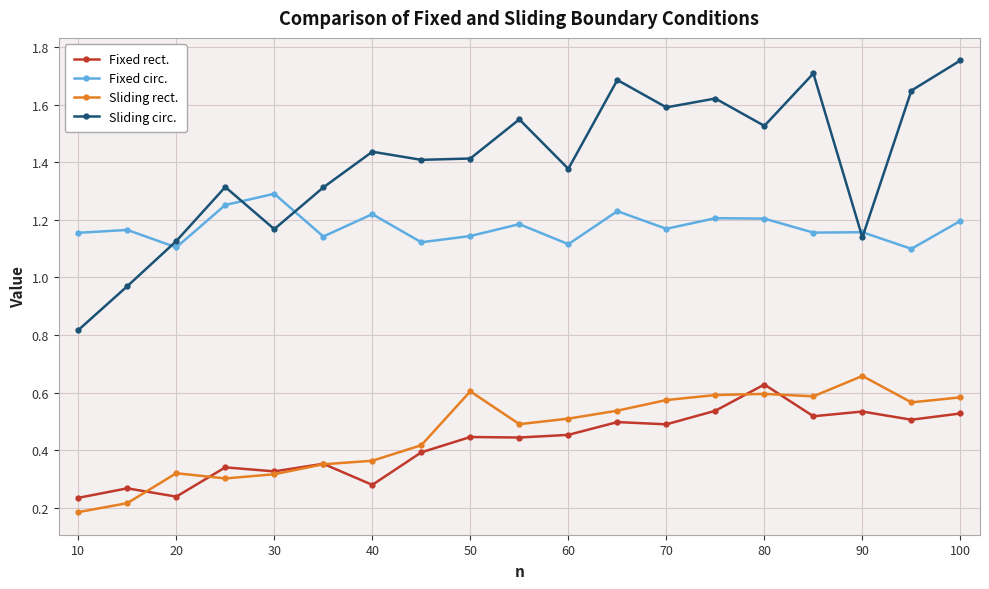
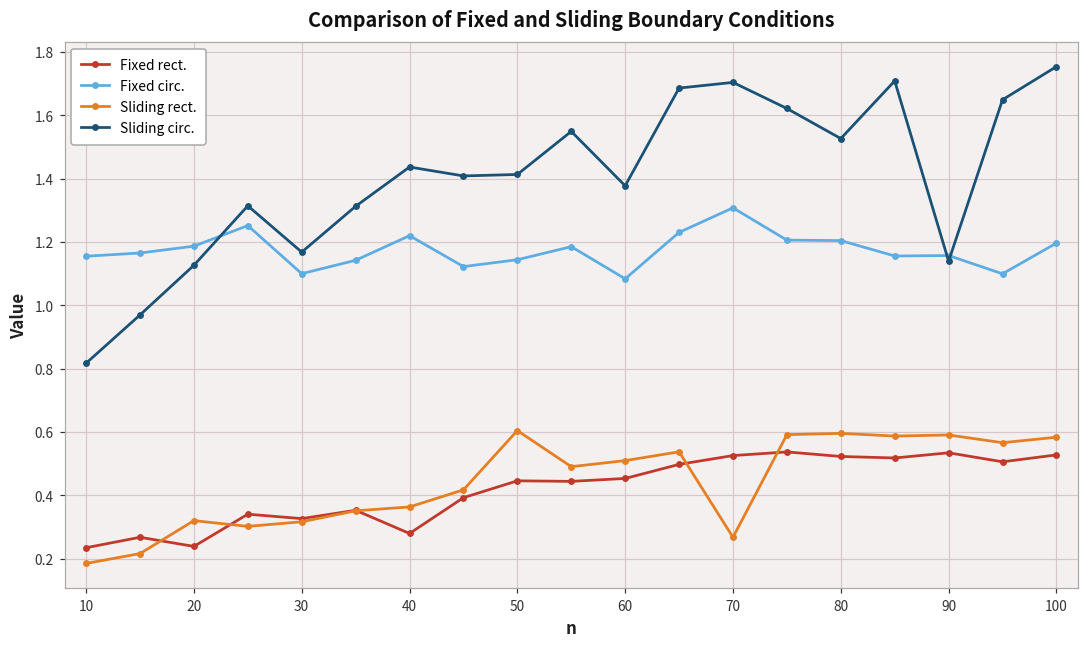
Fixed circ., 20: 1.10 -> 1.19
Fixed circ., 30: 1.29 -> 1.10
Fixed circ., 60: 1.12 -> 1.08
Fixed rect., 70: 0.49 -> 0.53
Fixed circ., 70: 1.17 -> 1.31
Sliding rect., 70: 0.57 -> 0.27
Sliding circ., 70: 1.59 -> 1.70
Fixed rect., 80: 0.63 -> 0.52
Sliding rect., 90: 0.66 -> 0.59
